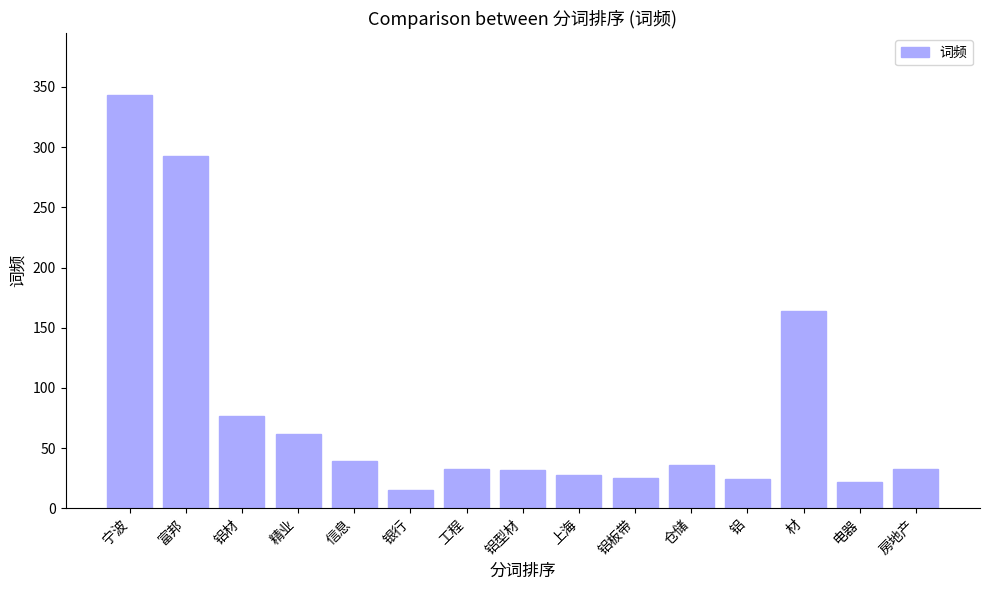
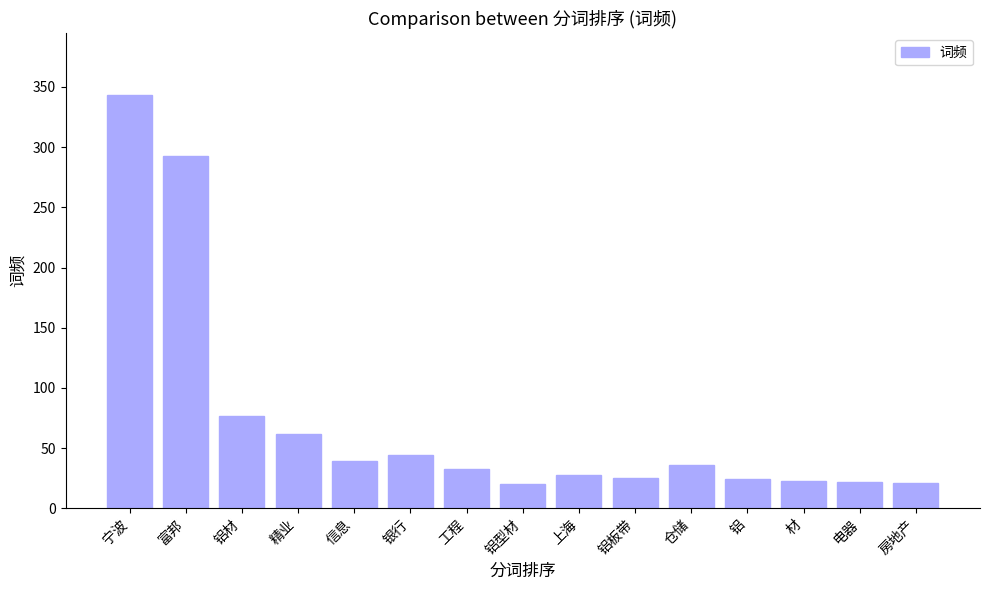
银行: 15 -> 44
铝型材: 32 -> 20
材: 164 -> 23
房地产: 33 -> 21
